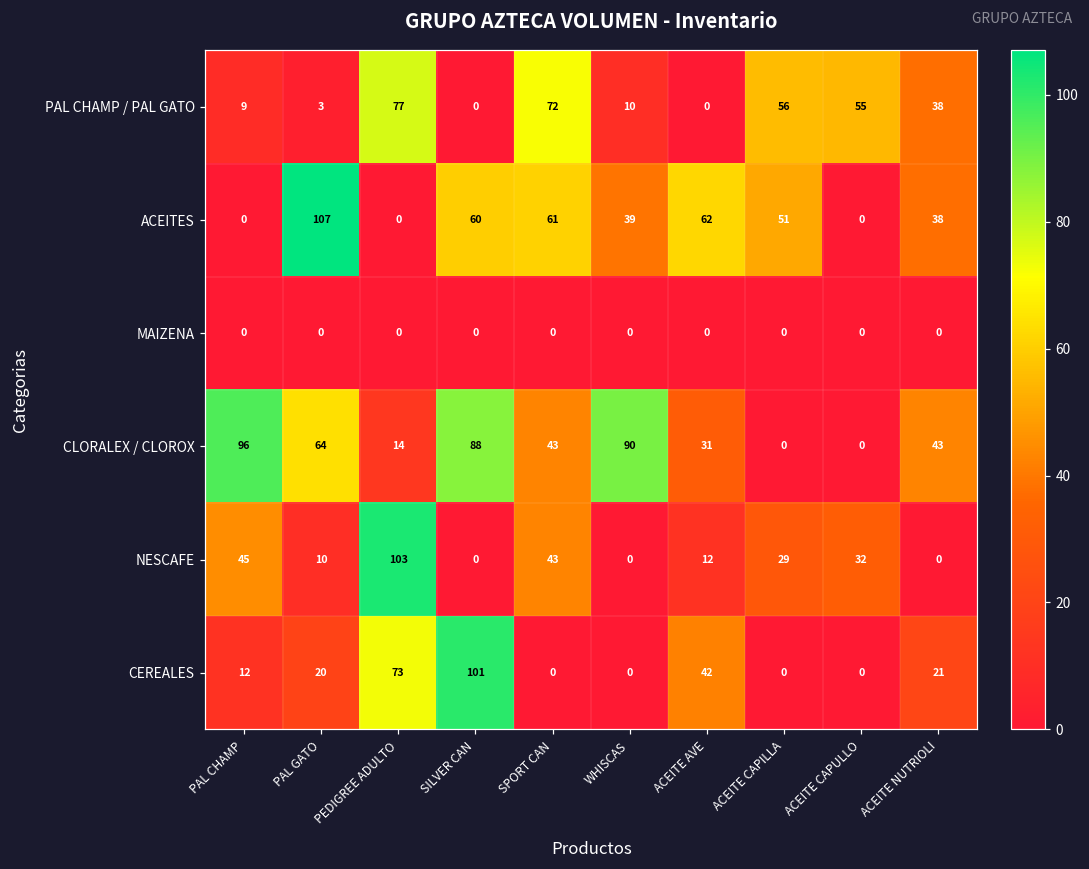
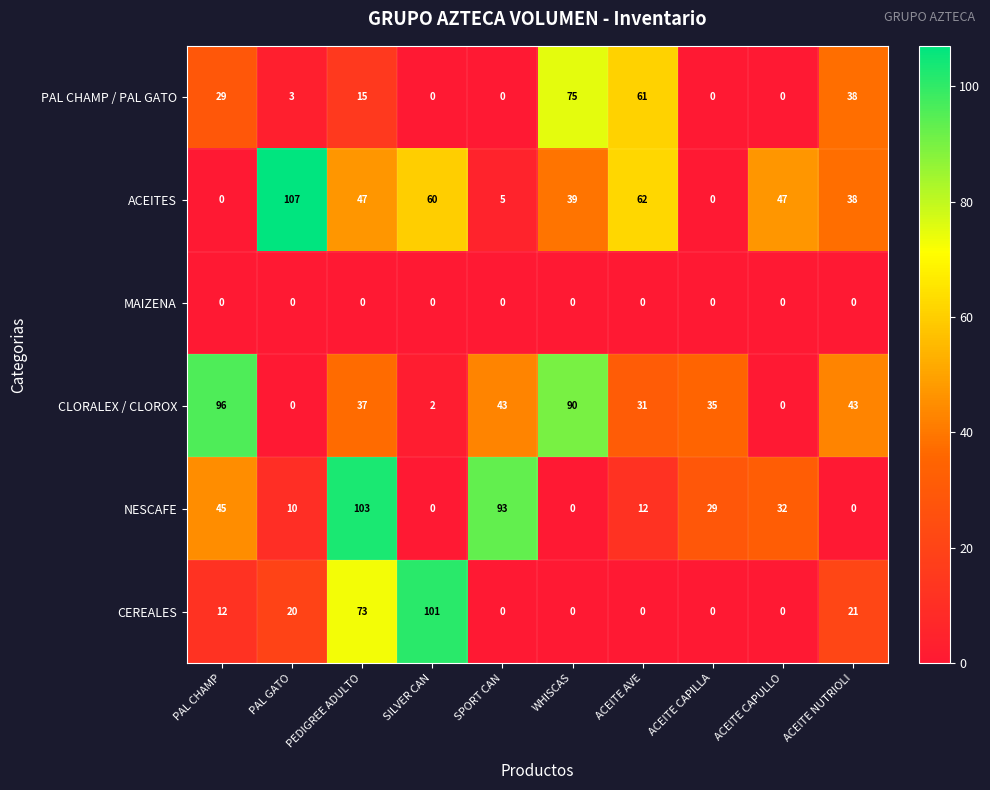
PAL CHAMP / PAL GATO, PAL CHAMP: 9 -> 29
PAL CHAMP / PAL GATO, PEDIGREE ADULTO: 77 -> 15
PAL CHAMP / PAL GATO, SPORT CAN: 72 -> 0
PAL CHAMP / PAL GATO, WHISCAS: 10 -> 75
PAL CHAMP / PAL GATO, ACEITE AVE: 0 -> 61
PAL CHAMP / PAL GATO, ACEITE CAPILLA: 56 -> 0
PAL CHAMP / PAL GATO, ACEITE CAPULLO: 55 -> 0
ACEITES, PEDIGREE ADULTO: 0 -> 47
ACEITES, SPORT CAN: 61 -> 5
ACEITES, ACEITE CAPILLA: 51 -> 0
ACEITES, ACEITE CAPULLO: 0 -> 47
CLORALEX / CLOROX, PAL GATO: 64 -> 0
CLORALEX / CLOROX, PEDIGREE ADULTO: 14 -> 37
CLORALEX / CLOROX, SILVER CAN: 88 -> 2
CLORALEX / CLOROX, ACEITE CAPILLA: 0 -> 35
NESCAFE, SPORT CAN: 43 -> 93
CEREALES, ACEITE AVE: 42 -> 0
